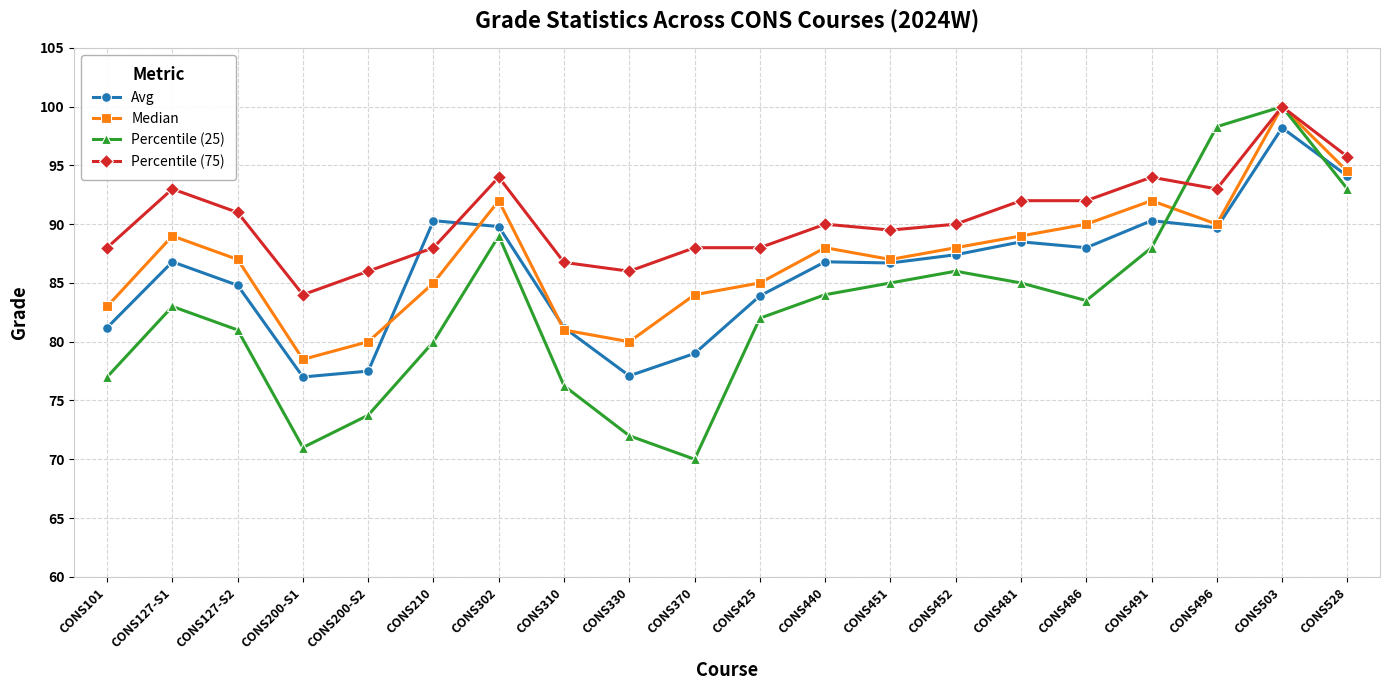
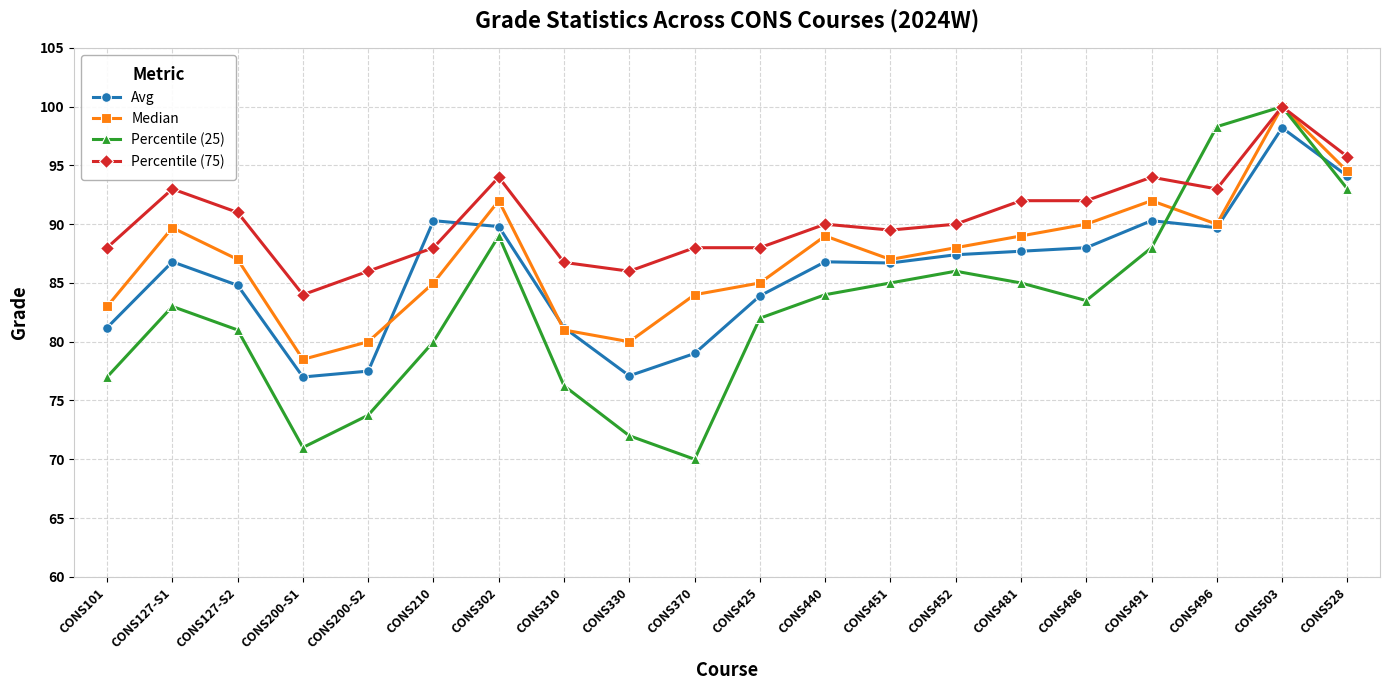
Median, CONS127-S1: 89.0 -> 89.7
Median, CONS440: 88 -> 89
Avg, CONS481: 88.5 -> 87.7
